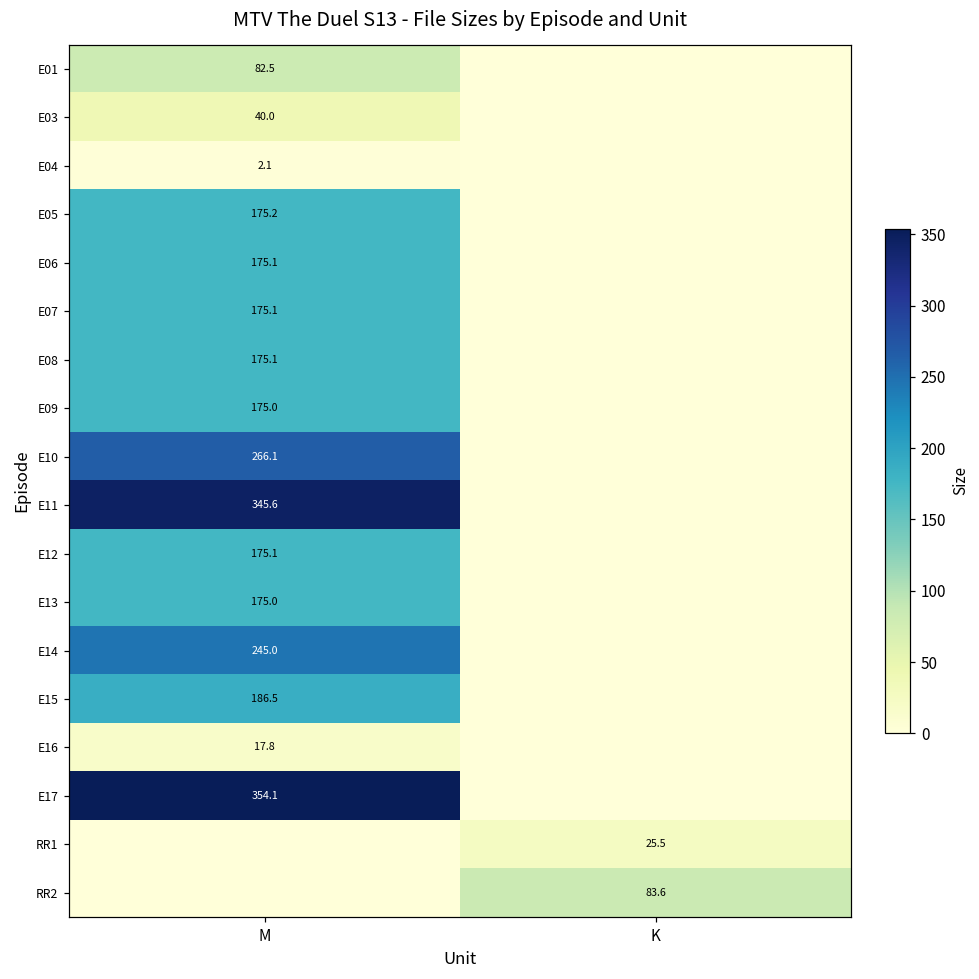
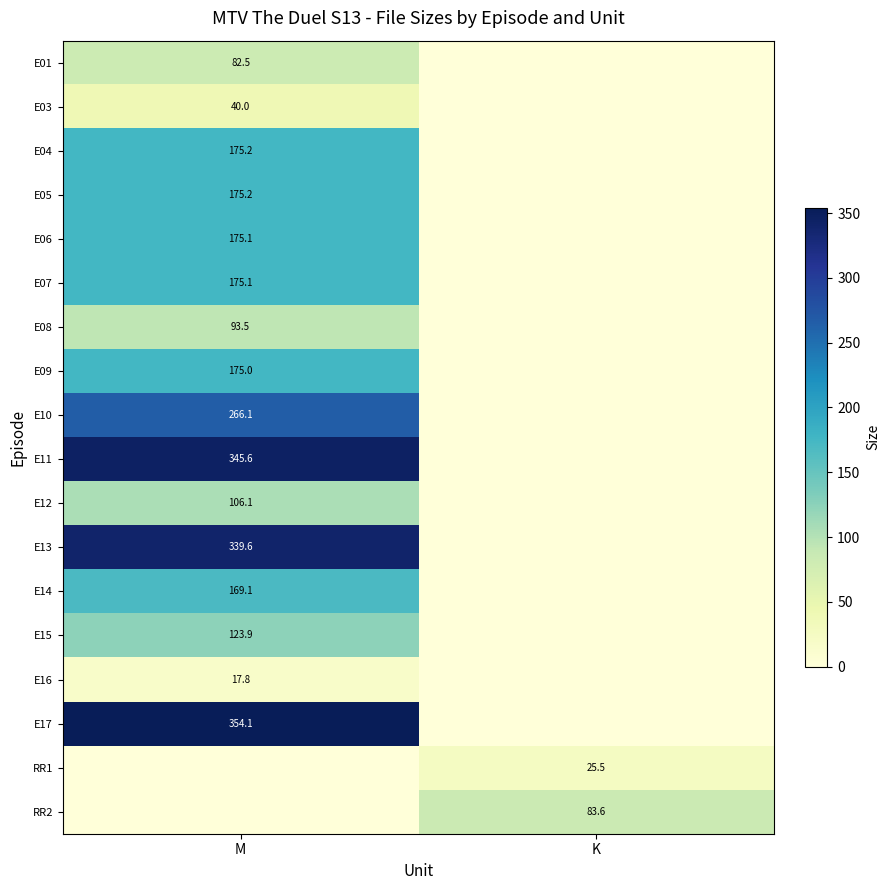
E04, M: 2.1 -> 175.2
E08, M: 175.1 -> 93.5
E12, M: 175.1 -> 106.1
E13, M: 175.0 -> 339.6
E14, M: 245.0 -> 169.1
E15, M: 186.5 -> 123.9
